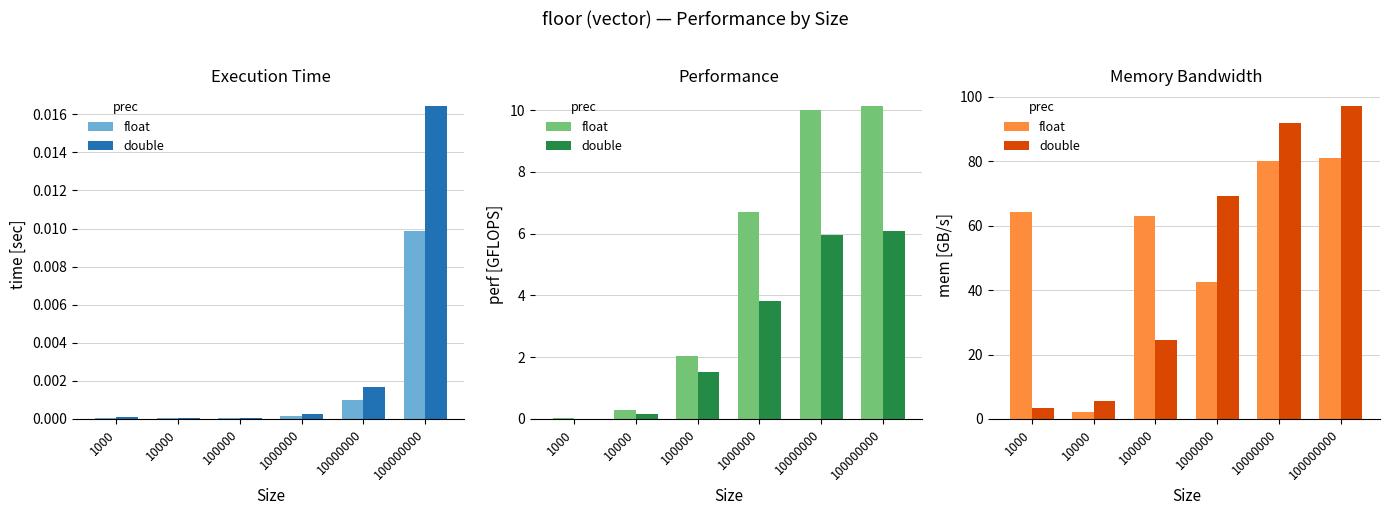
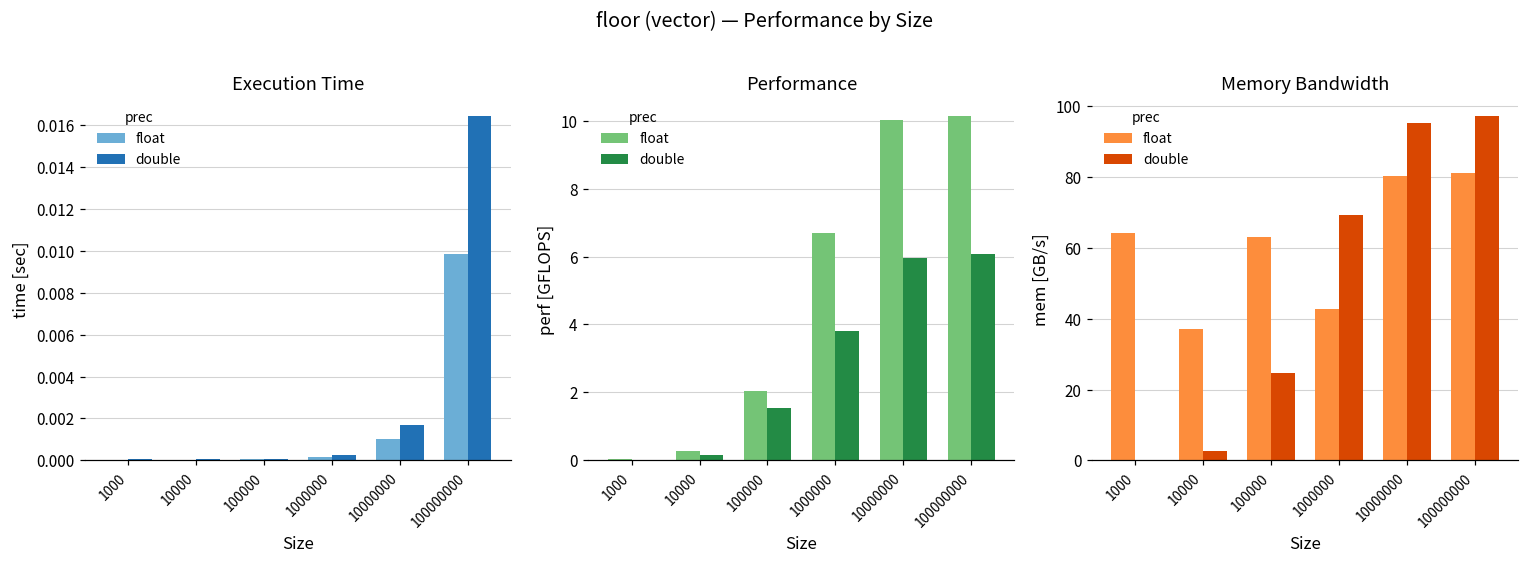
Memory Bandwidth, double, 1000: 3 -> 0
Memory Bandwidth, float, 10000: 2 -> 37
Memory Bandwidth, double, 10000: 6 -> 3
Memory Bandwidth, double, 10000000: 92 -> 95
